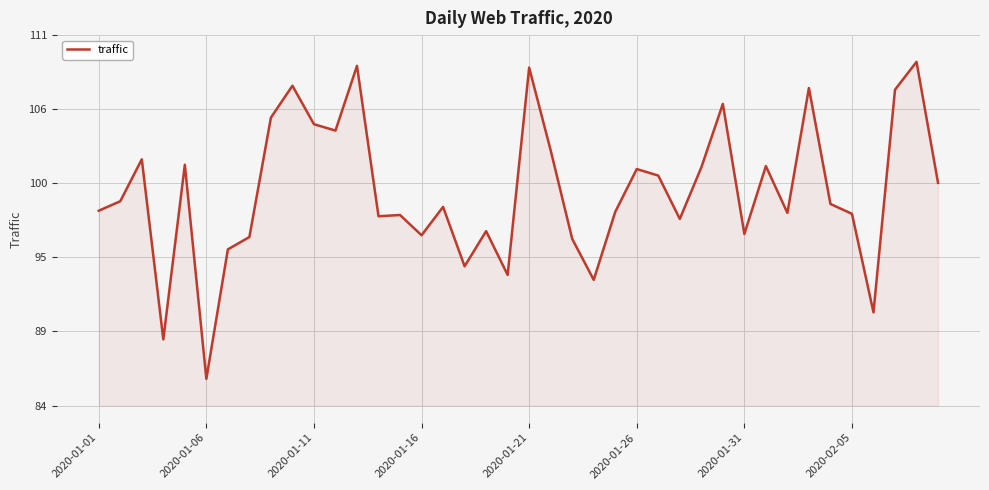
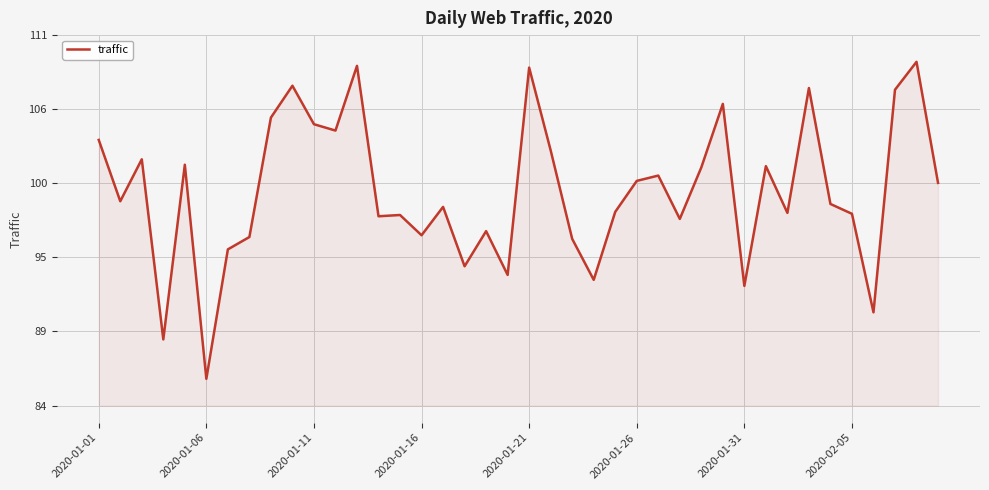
2020-01-01: 98.3 -> 103.6
2020-01-26: 101.4 -> 100.6
2020-01-31: 96.6 -> 92.7
